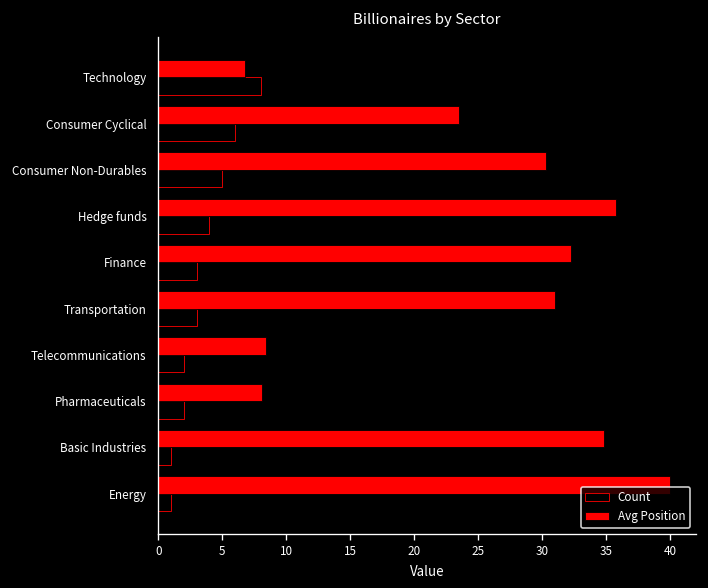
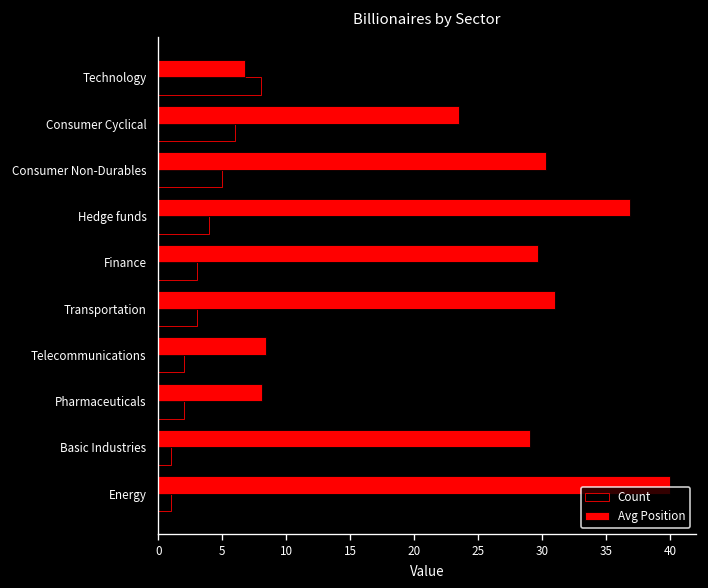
Avg Position, Hedge funds: 35.8 -> 36.8
Avg Position, Finance: 32.2 -> 29.7
Avg Position, Basic Industries: 34.8 -> 29.0
